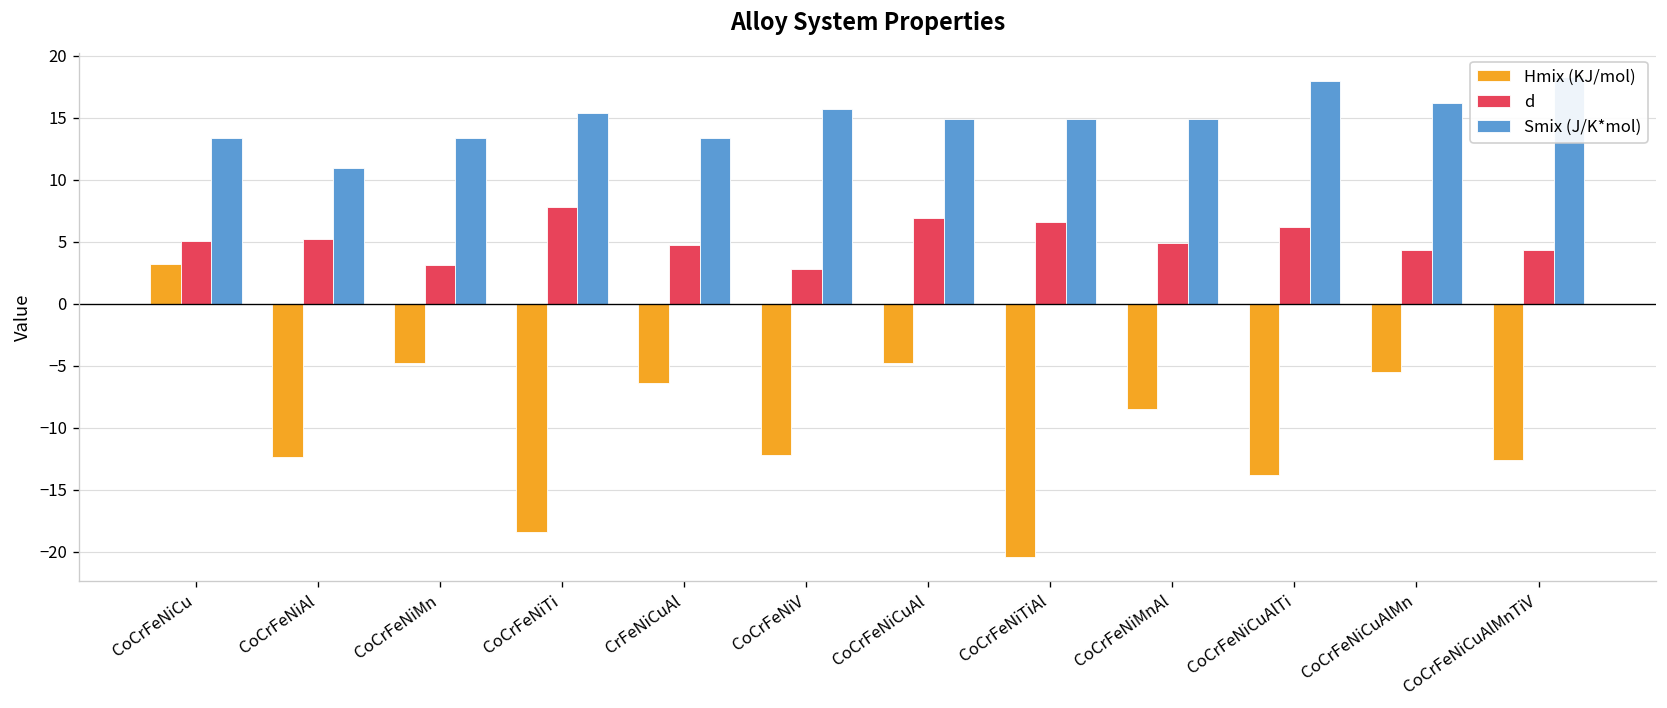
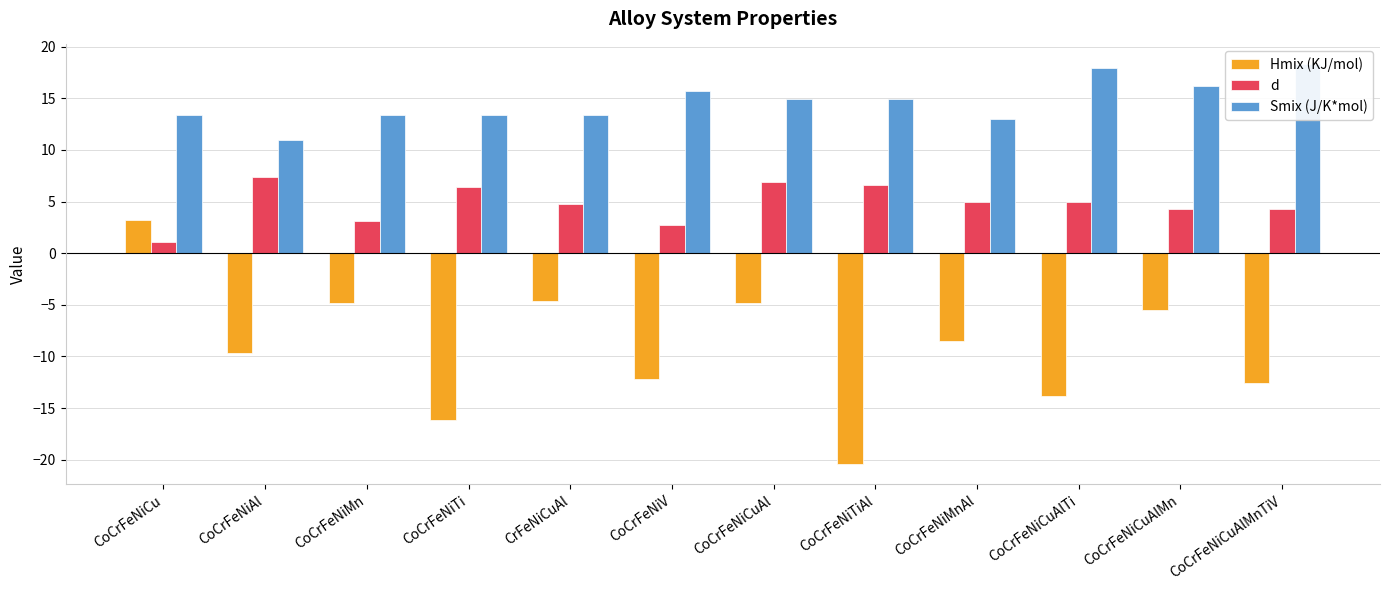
d, CoCrFeNiCu: 5.0 -> 1.1
Hmix (KJ/mol), CoCrFeNiAl: -12.3 -> -9.6
d, CoCrFeNiAl: 5.3 -> 7.4
Hmix (KJ/mol), CoCrFeNiTi: -18.4 -> -16.2
d, CoCrFeNiTi: 7.8 -> 6.4
Smix (J/K*mol), CoCrFeNiTi: 15.4 -> 13.4
Hmix (KJ/mol), CrFeNiCuAl: -6.4 -> -4.6
Smix (J/K*mol), CoCrFeNiMnAl: 14.9 -> 13.0
d, CoCrFeNiCuAlTi: 6.2 -> 5.0
